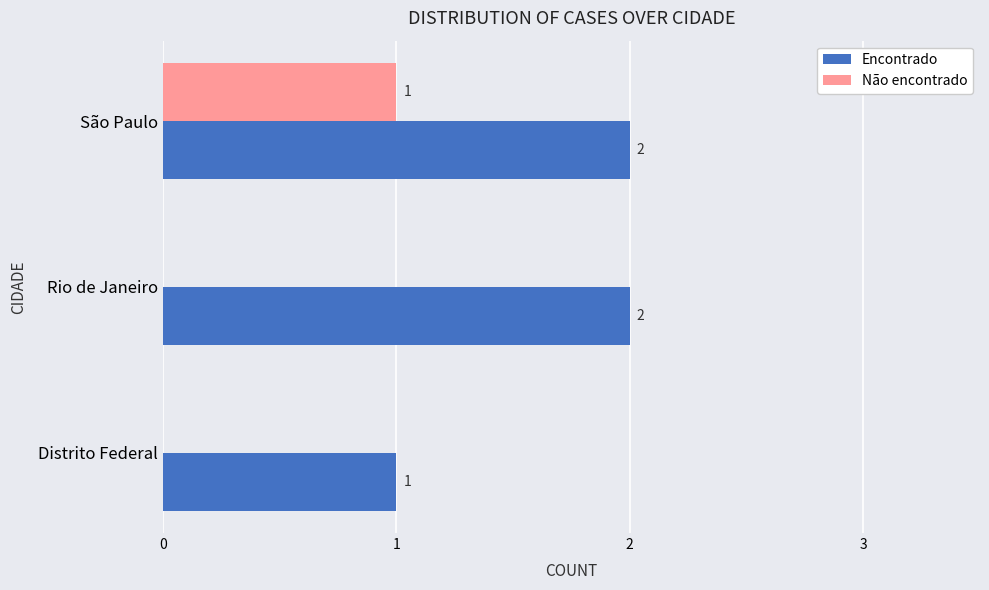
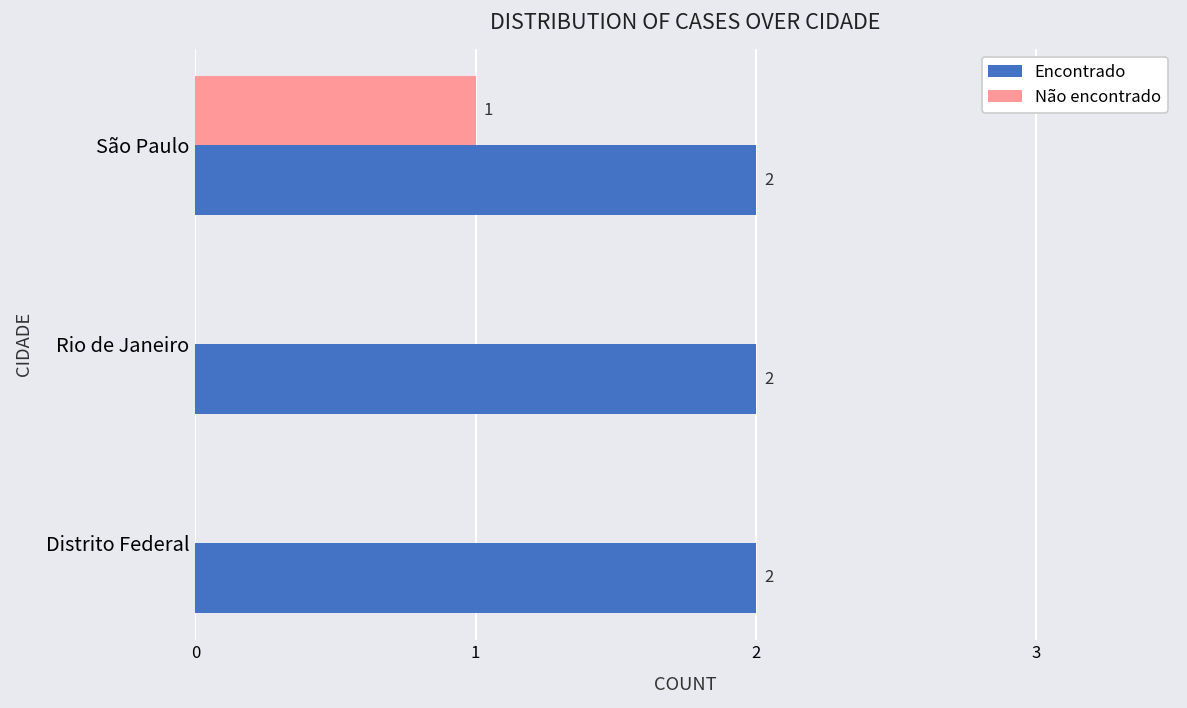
Encontrado, Distrito Federal: 1 -> 2
